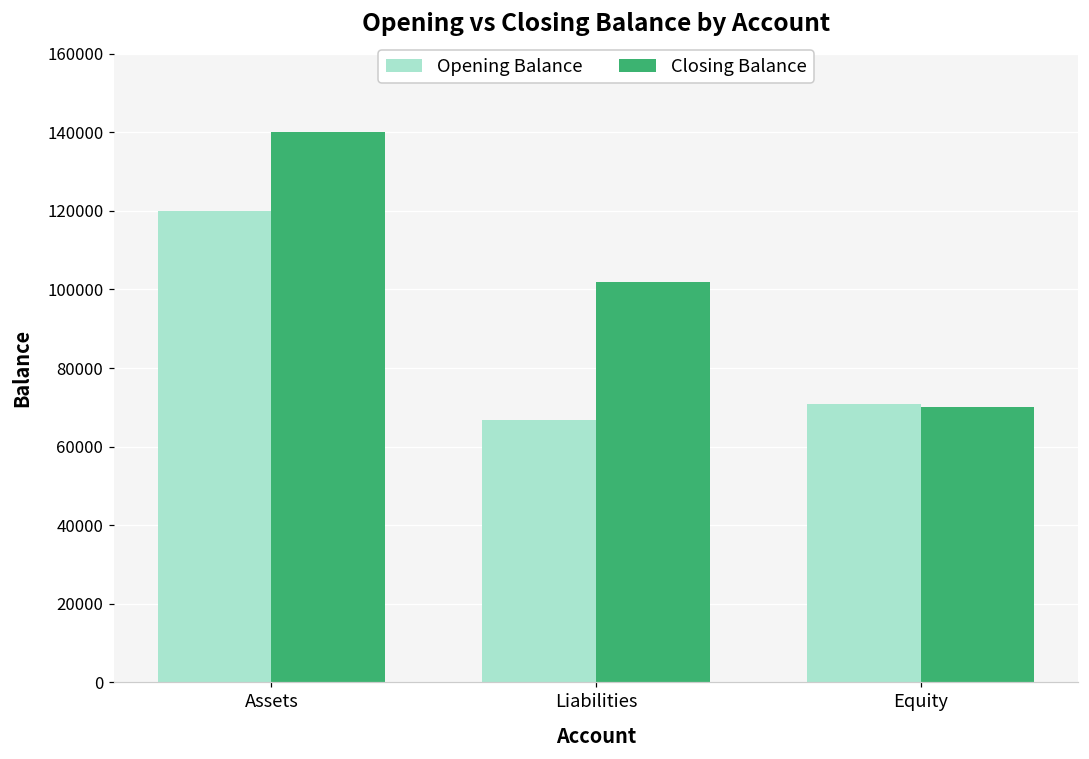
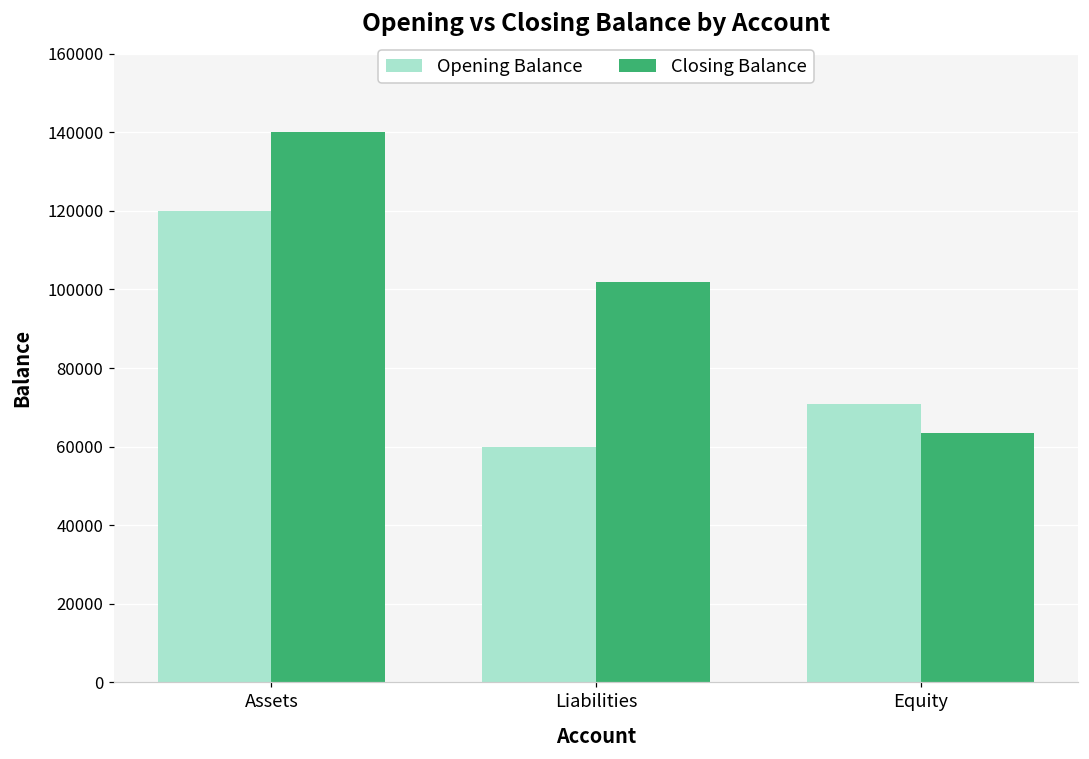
Opening Balance, Liabilities: 67000 -> 60000
Closing Balance, Equity: 70000 -> 63000
